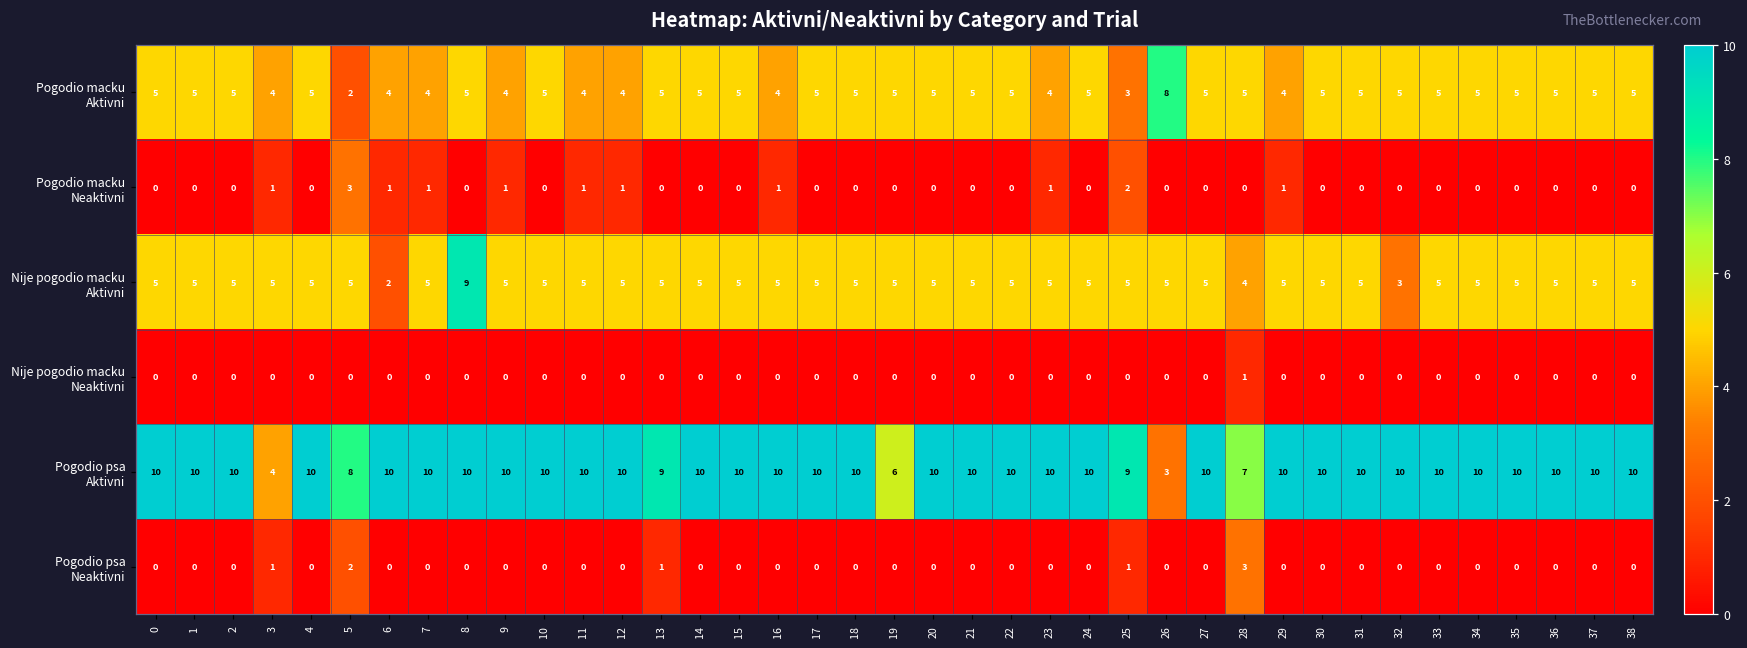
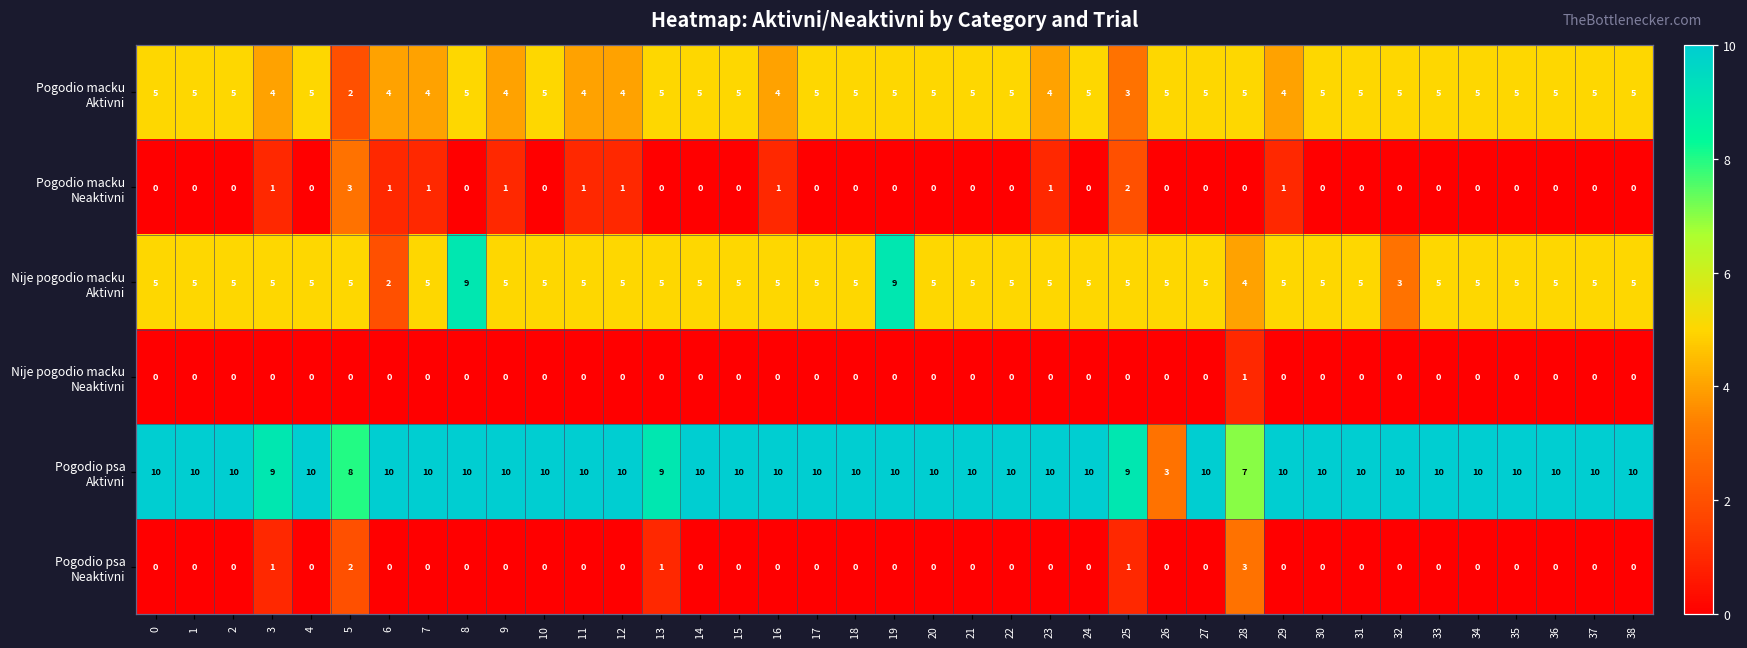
Pogodio macku Aktivni, 26: 8 -> 5
Nije pogodio macku Aktivni, 19: 5 -> 9
Pogodio psa Aktivni, 3: 4 -> 9
Pogodio psa Aktivni, 19: 6 -> 10
